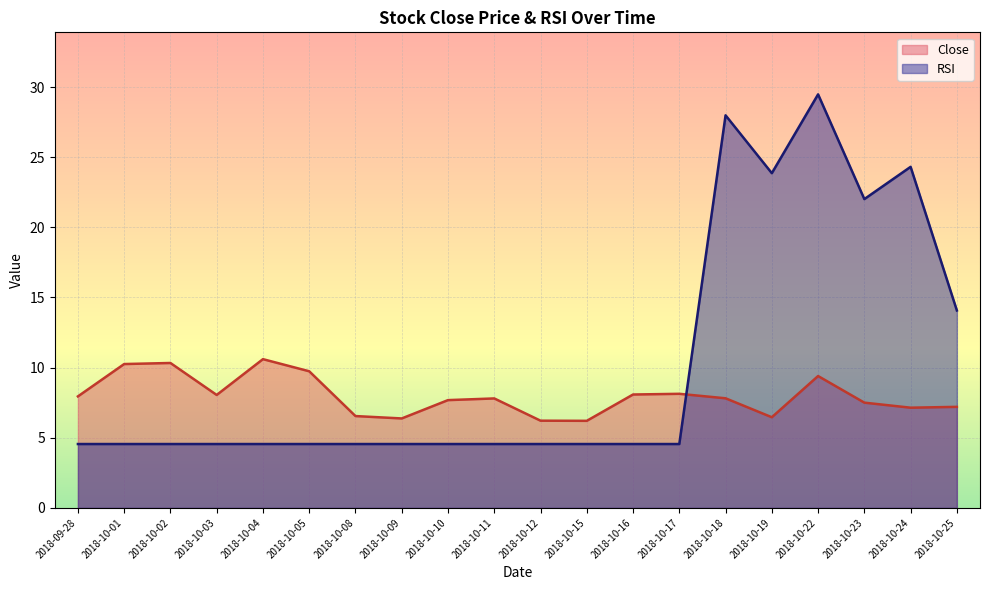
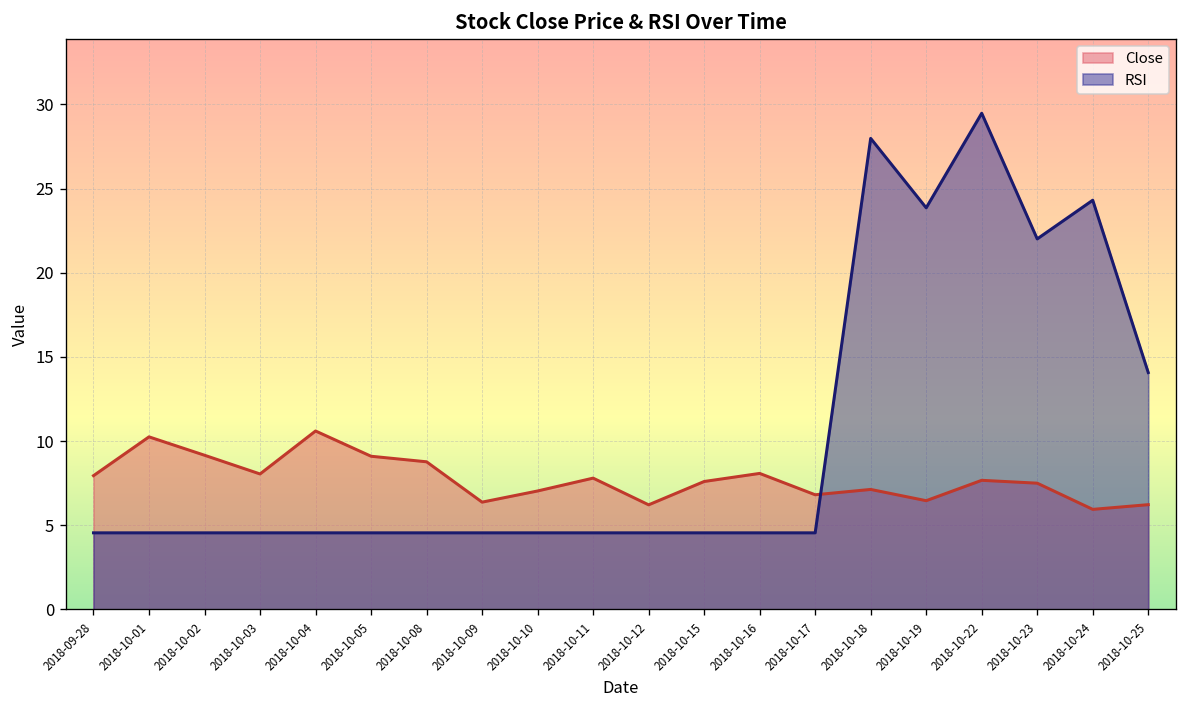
Close, 2018-10-02: 10.3 -> 9.2
Close, 2018-10-05: 9.7 -> 9.1
Close, 2018-10-08: 6.5 -> 8.8
Close, 2018-10-10: 7.7 -> 7.0
Close, 2018-10-15: 6.2 -> 7.6
Close, 2018-10-17: 8.1 -> 6.8
Close, 2018-10-18: 7.8 -> 7.1
Close, 2018-10-22: 9.4 -> 7.7
Close, 2018-10-24: 7.1 -> 5.9
Close, 2018-10-25: 7.2 -> 6.2
